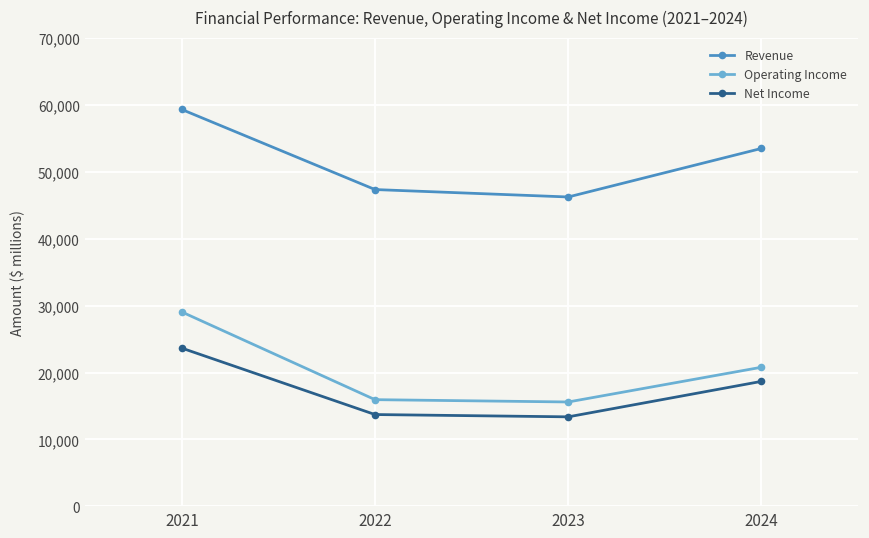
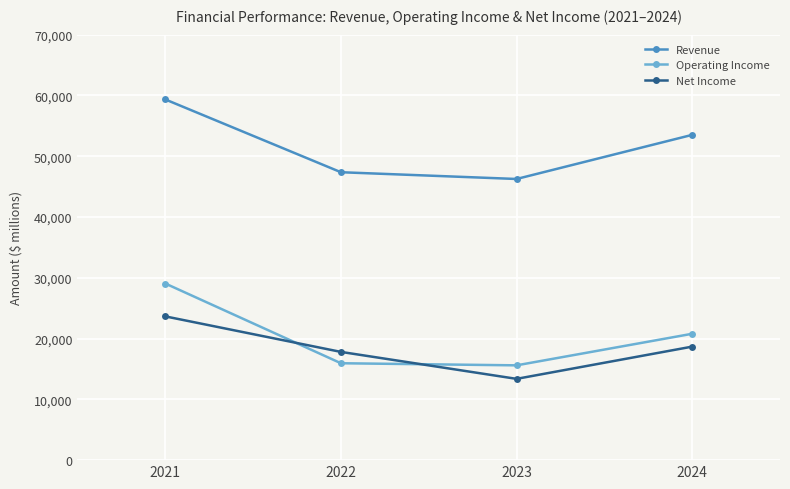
Net Income, 2022: 14,000 -> 18,000
